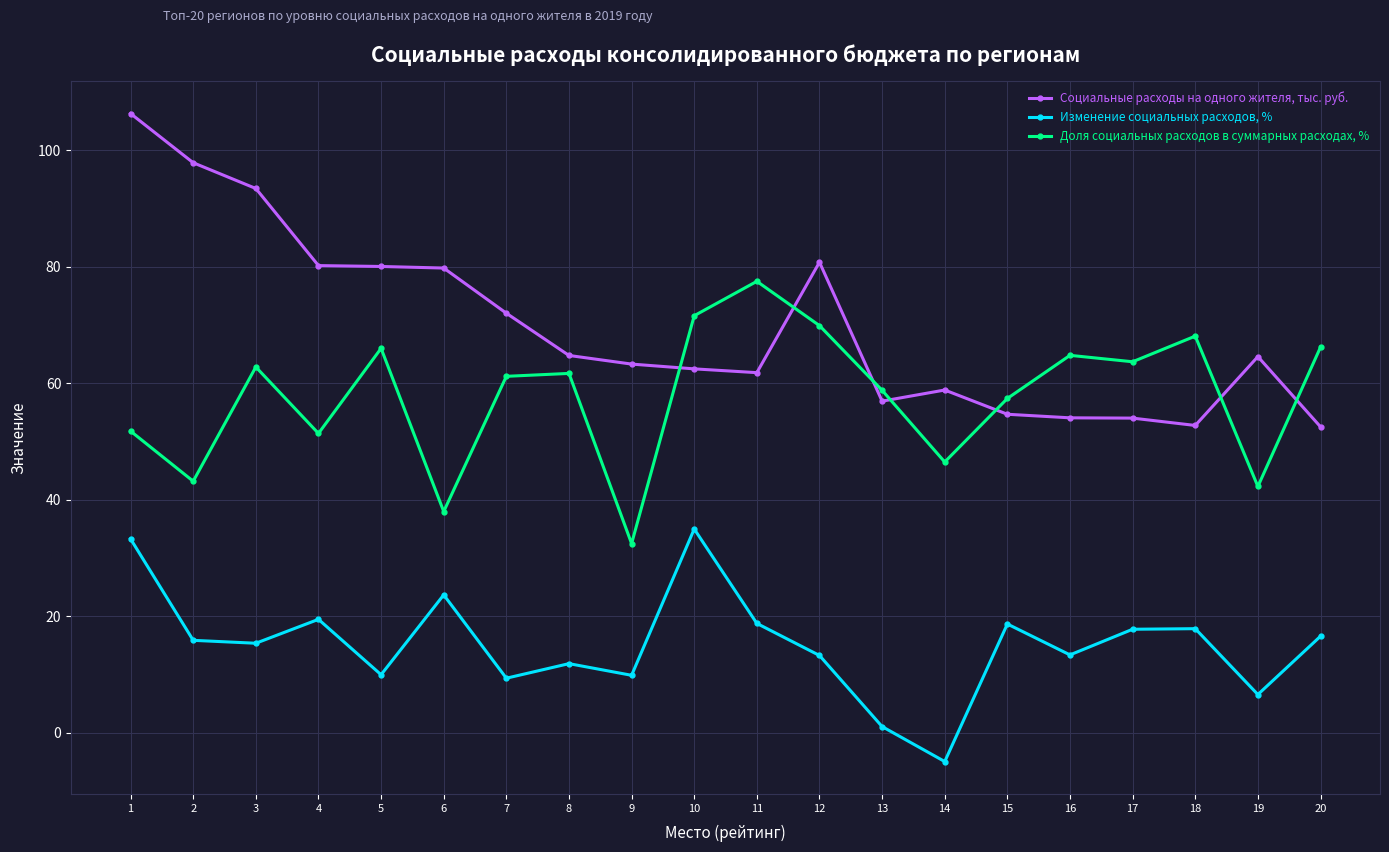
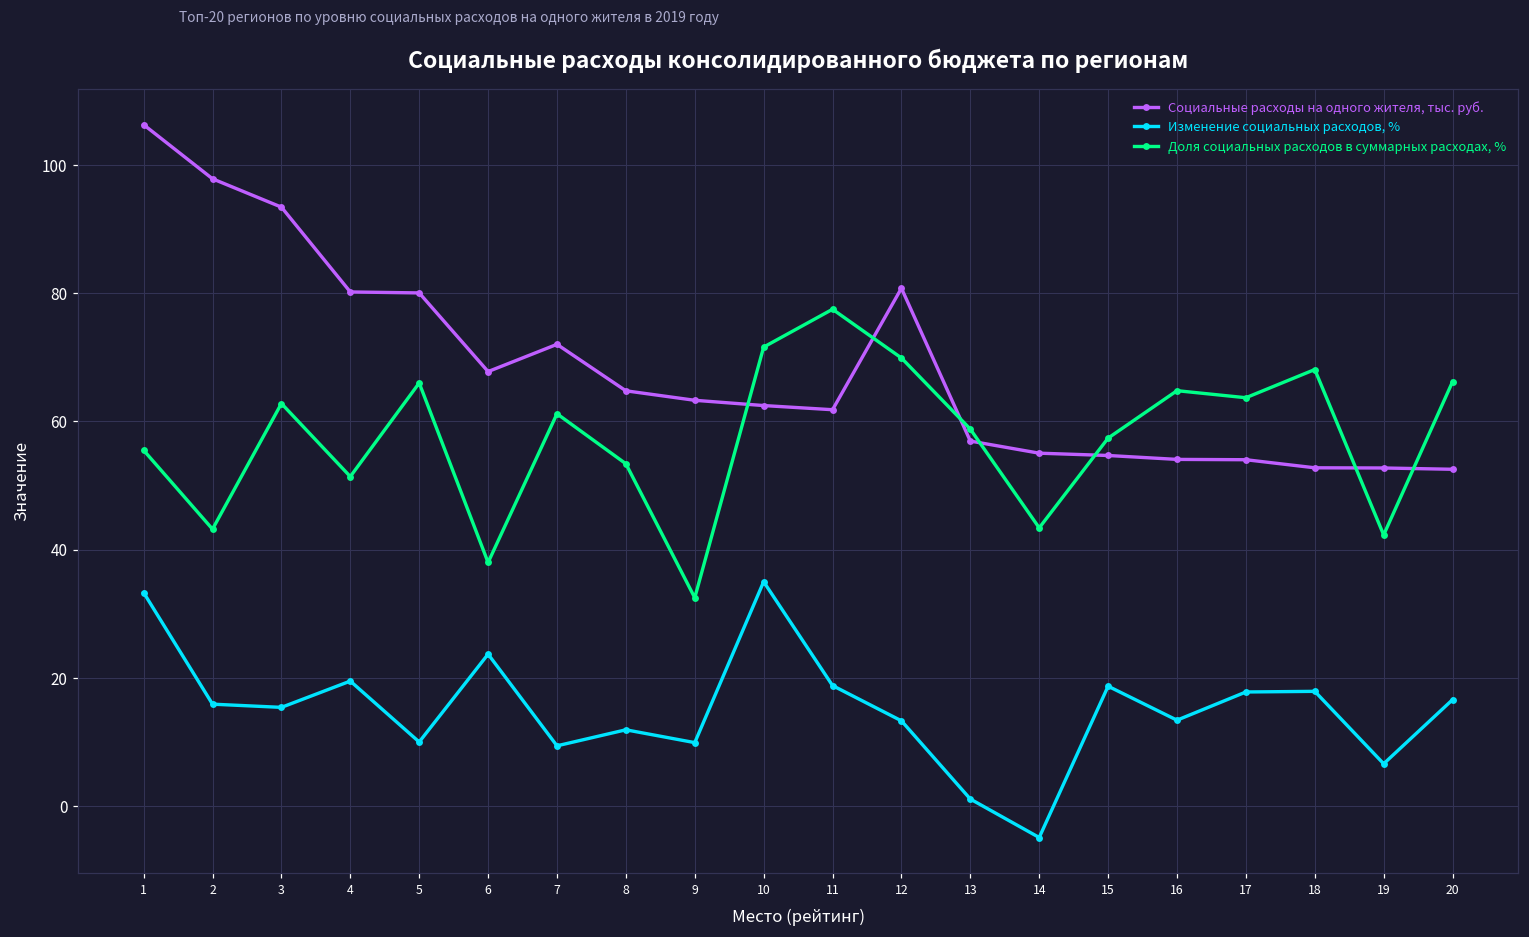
Доля социальных расходов в суммарных расходах, %, 1: 52 -> 56
Социальные расходы на одного жителя, тыс. руб., 6: 80 -> 68
Доля социальных расходов в суммарных расходах, %, 8: 62 -> 53
Социальные расходы на одного жителя, тыс. руб., 14: 59 -> 55
Доля социальных расходов в суммарных расходах, %, 14: 47 -> 43
Социальные расходы на одного жителя, тыс. руб., 19: 65 -> 53
